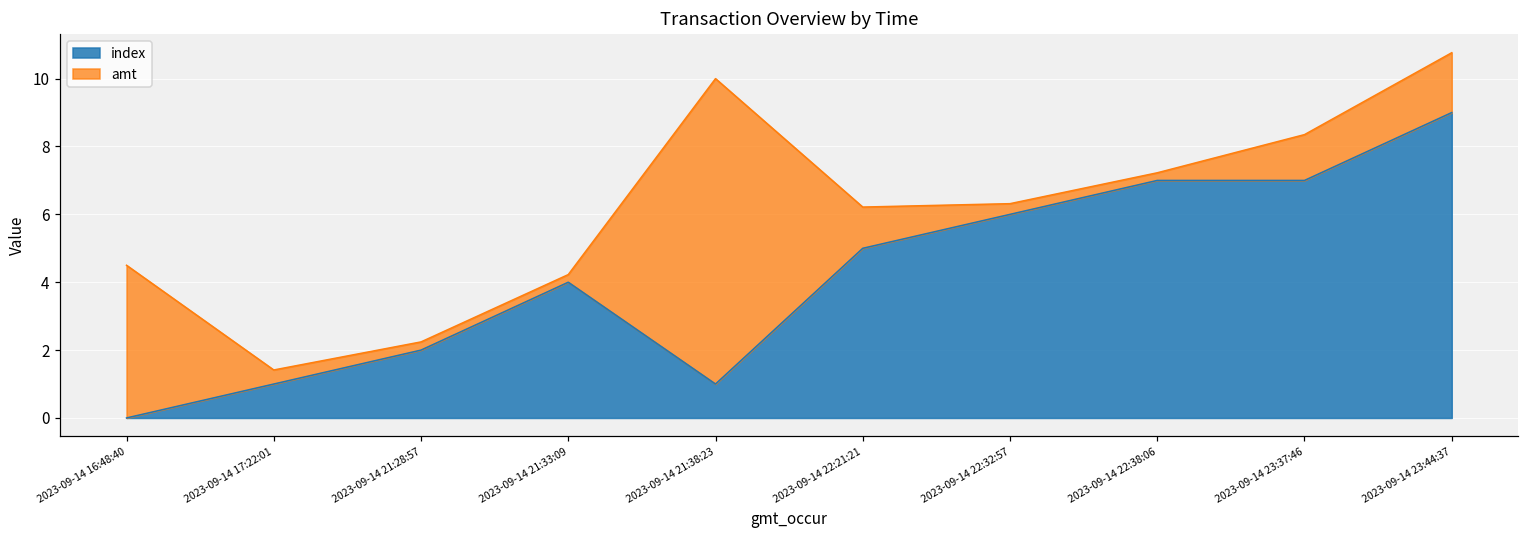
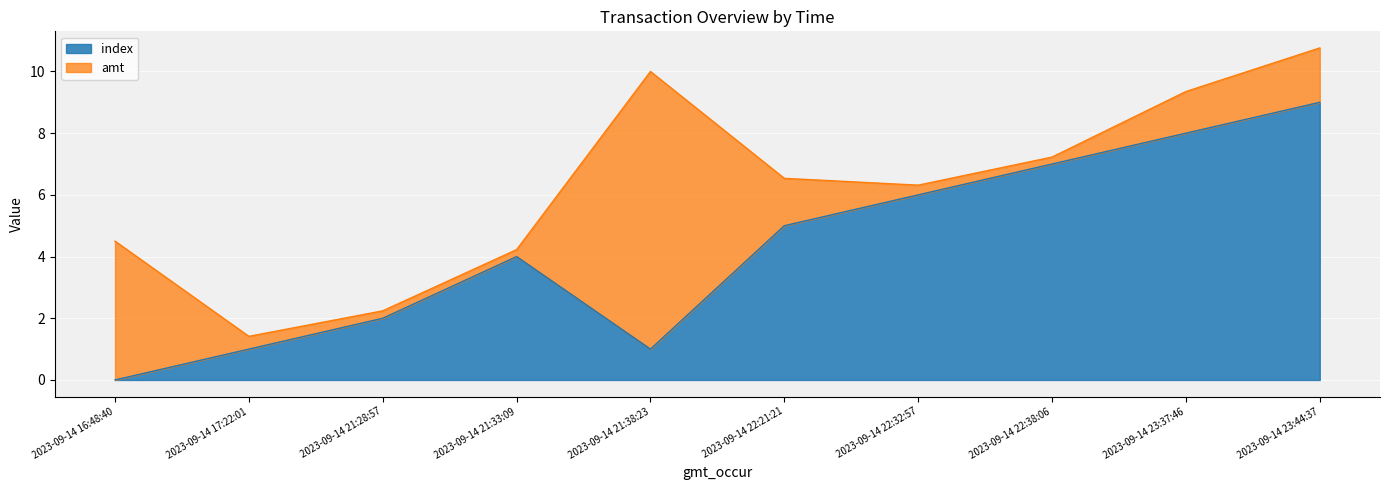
amt, 2023-09-14 22:21:21: 1.2 -> 1.5
index, 2023-09-14 23:37:46: 7 -> 8
